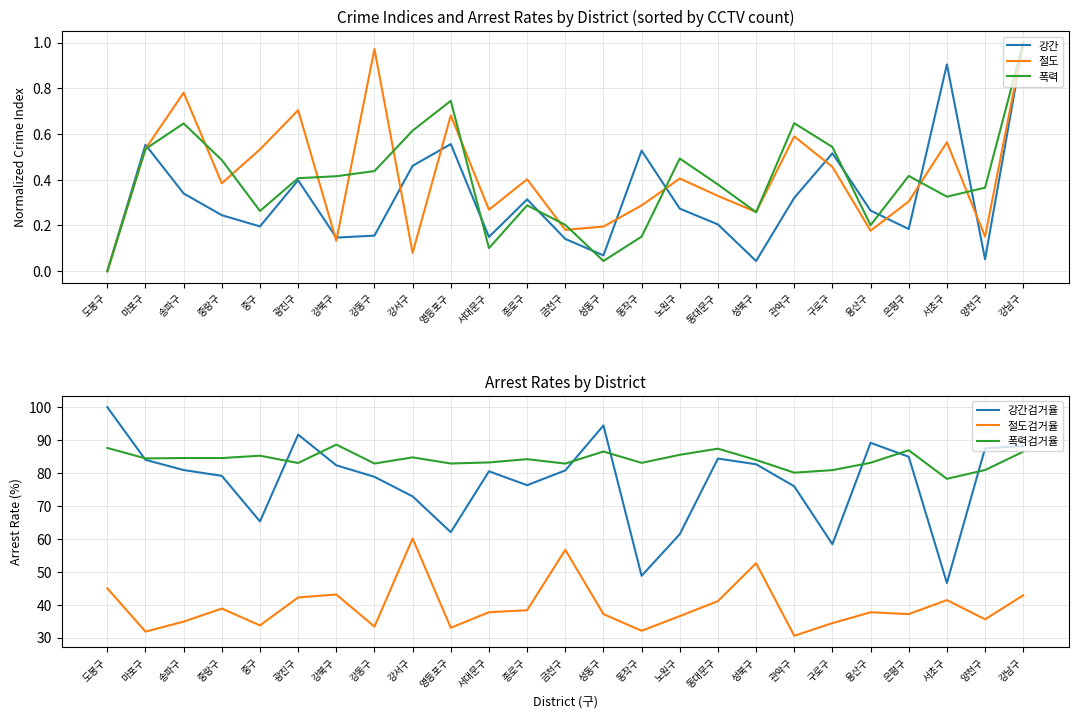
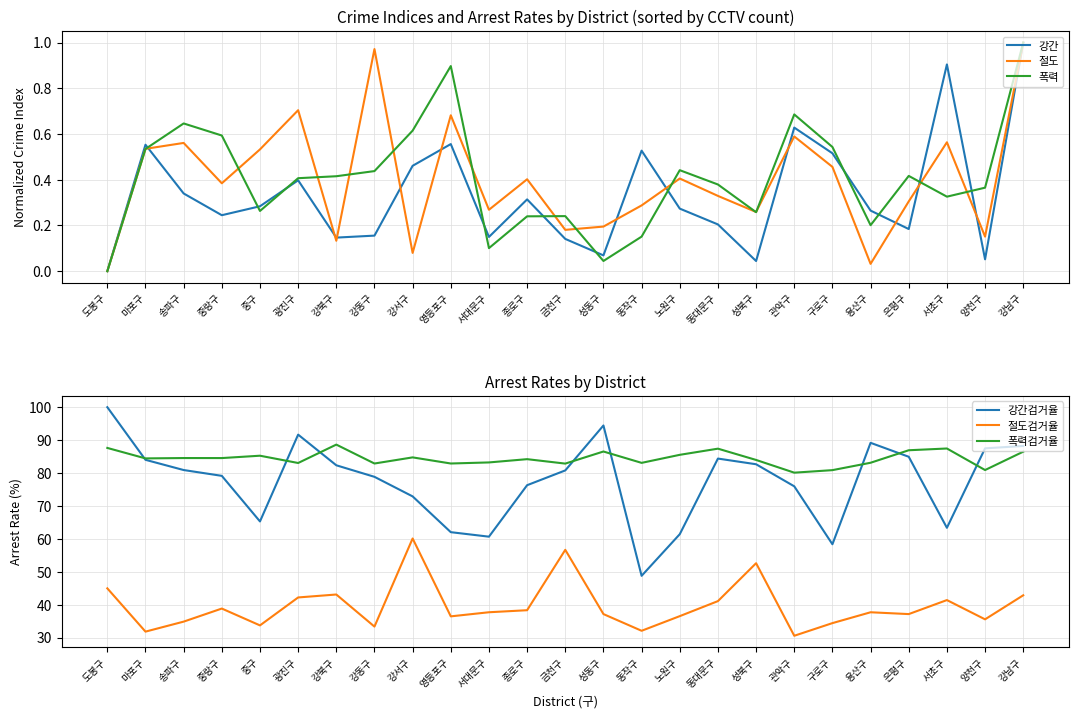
Crime Indices and Arrest Rates by District (sorted by CCTV count), 절도, 송파구: 0.78 -> 0.56
Crime Indices and Arrest Rates by District (sorted by CCTV count), 폭력, 중랑구: 0.49 -> 0.59
Crime Indices and Arrest Rates by District (sorted by CCTV count), 강간, 중구: 0.20 -> 0.28
Crime Indices and Arrest Rates by District (sorted by CCTV count), 폭력, 영등포구: 0.75 -> 0.90
Crime Indices and Arrest Rates by District (sorted by CCTV count), 폭력, 종로구: 0.29 -> 0.24
Crime Indices and Arrest Rates by District (sorted by CCTV count), 폭력, 금천구: 0.20 -> 0.24
Crime Indices and Arrest Rates by District (sorted by CCTV count), 폭력, 노원구: 0.49 -> 0.44
Crime Indices and Arrest Rates by District (sorted by CCTV count), 강간, 관악구: 0.32 -> 0.63
Crime Indices and Arrest Rates by District (sorted by CCTV count), 폭력, 관악구: 0.65 -> 0.69
Crime Indices and Arrest Rates by District (sorted by CCTV count), 절도, 용산구: 0.18 -> 0.03
Arrest Rates by District, 절도검거율, 영등포구: 33 -> 36
Arrest Rates by District, 강간검거율, 서대문구: 81 -> 61
Arrest Rates by District, 강간검거율, 서초구: 47 -> 63
Arrest Rates by District, 폭력검거율, 서초구: 78 -> 87
